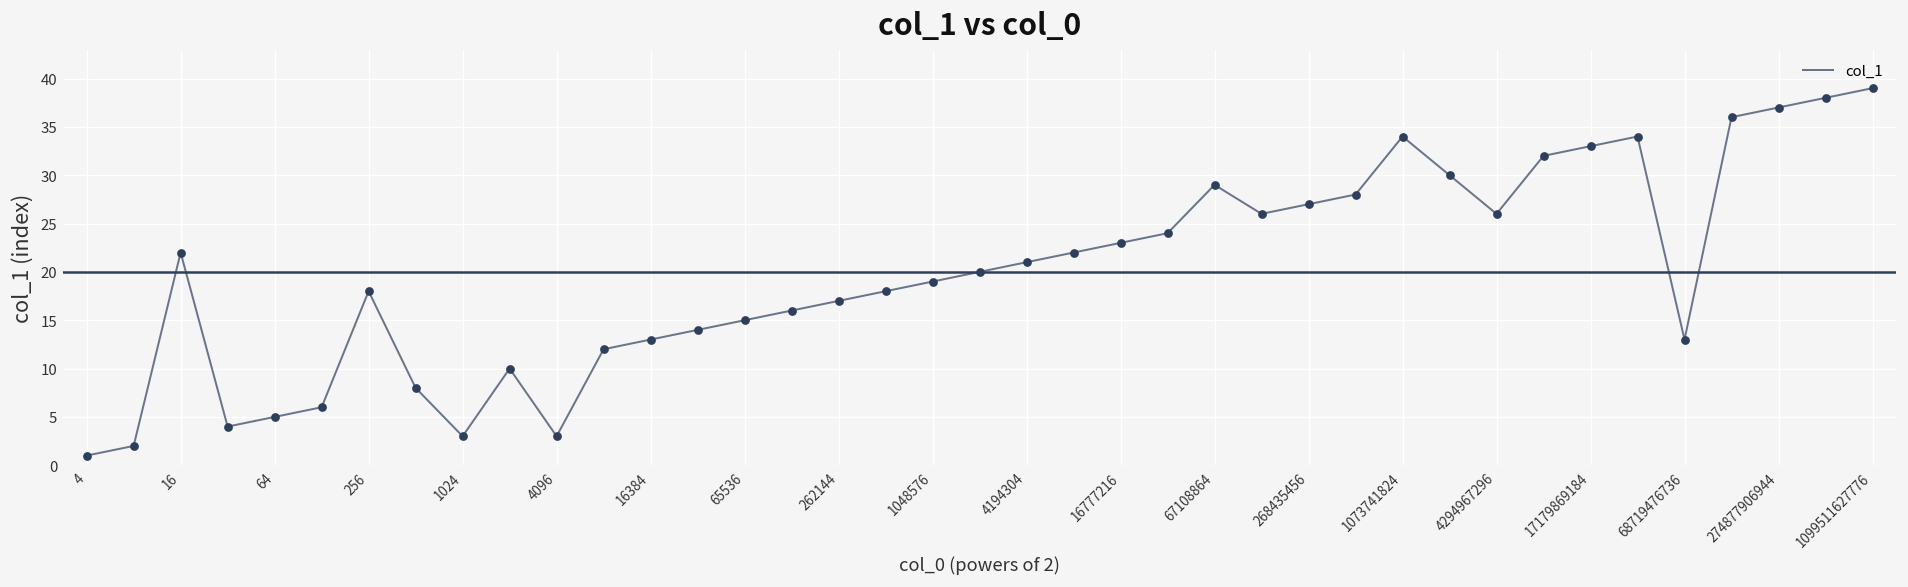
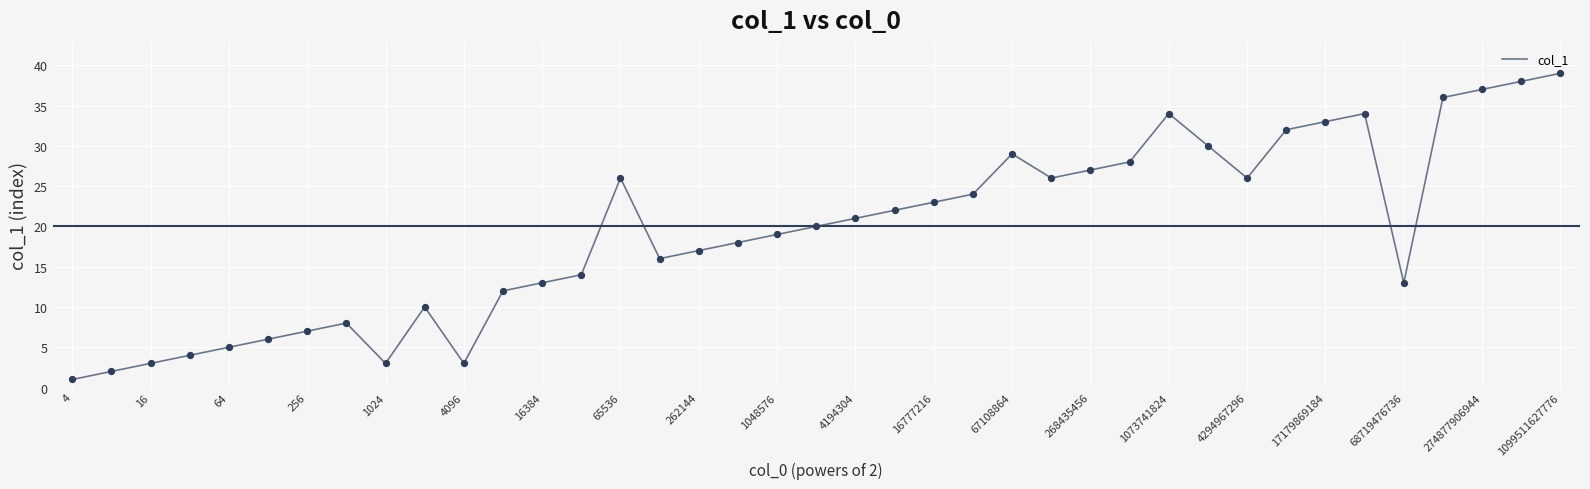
16: 22 -> 3
256: 18 -> 7
65536: 15 -> 26
